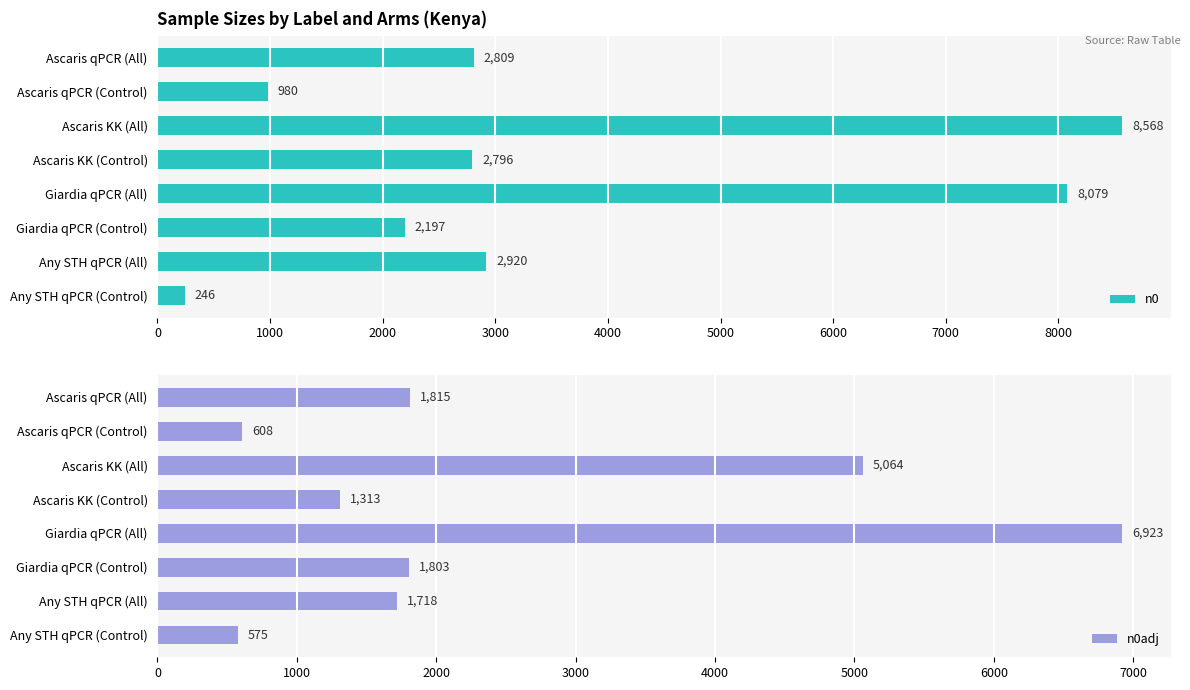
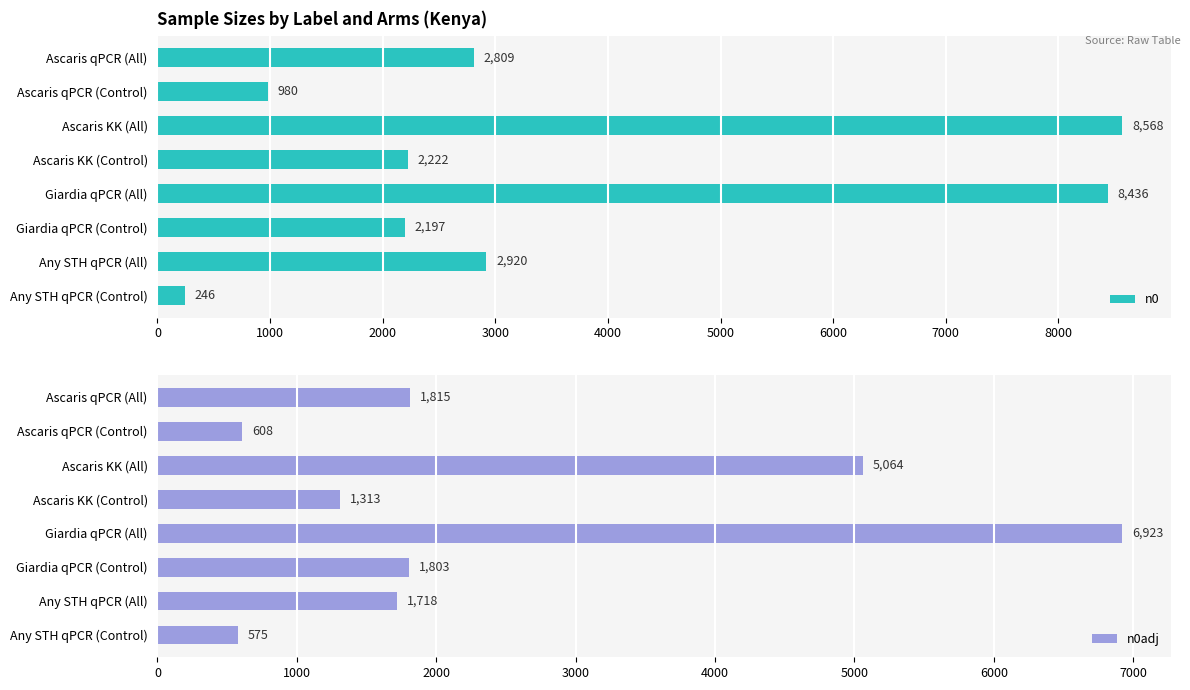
Sample Sizes by Label and Arms (Kenya), Ascaris KK (Control): 2,796 -> 2,222
Sample Sizes by Label and Arms (Kenya), Giardia qPCR (All): 8,079 -> 8,436
